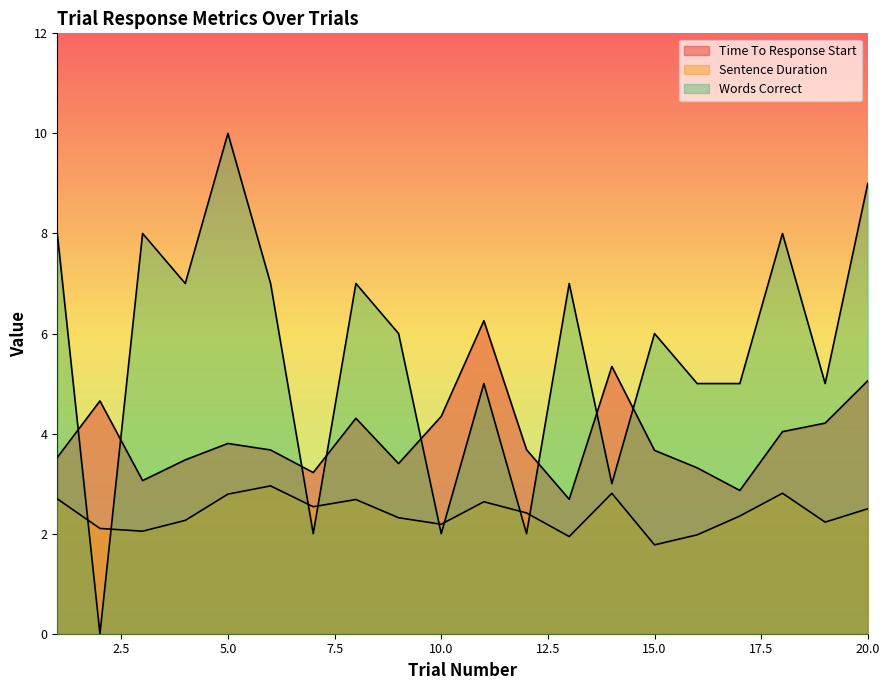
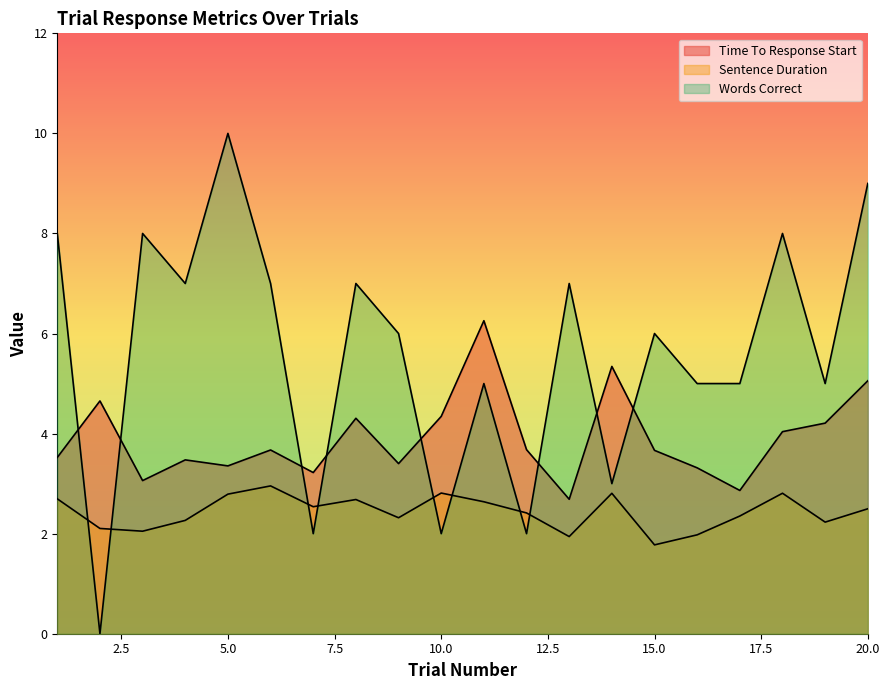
Time To Response Start, 5.0: 3.8 -> 3.4
Sentence Duration, 10.0: 2.2 -> 2.8
